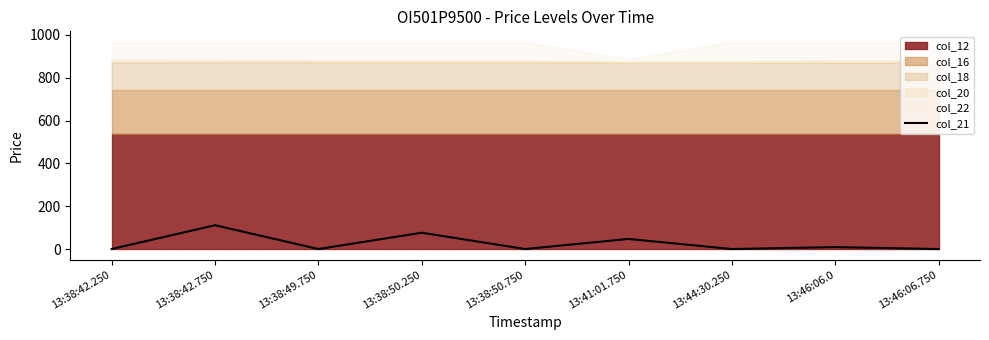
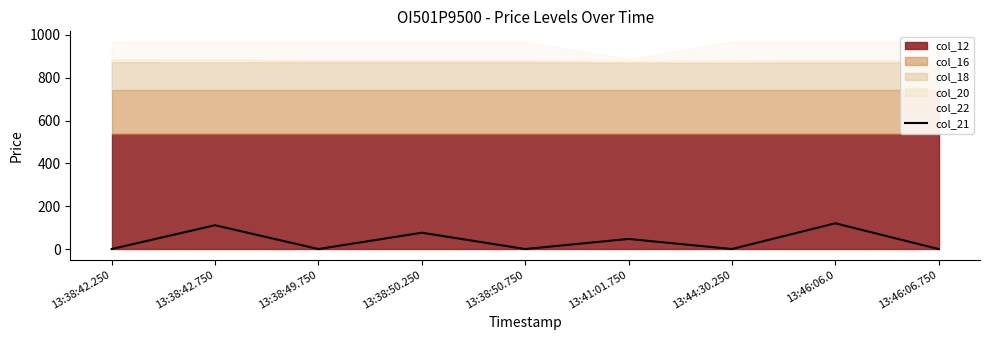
col_21, 13:46:06.0: 10 -> 120
